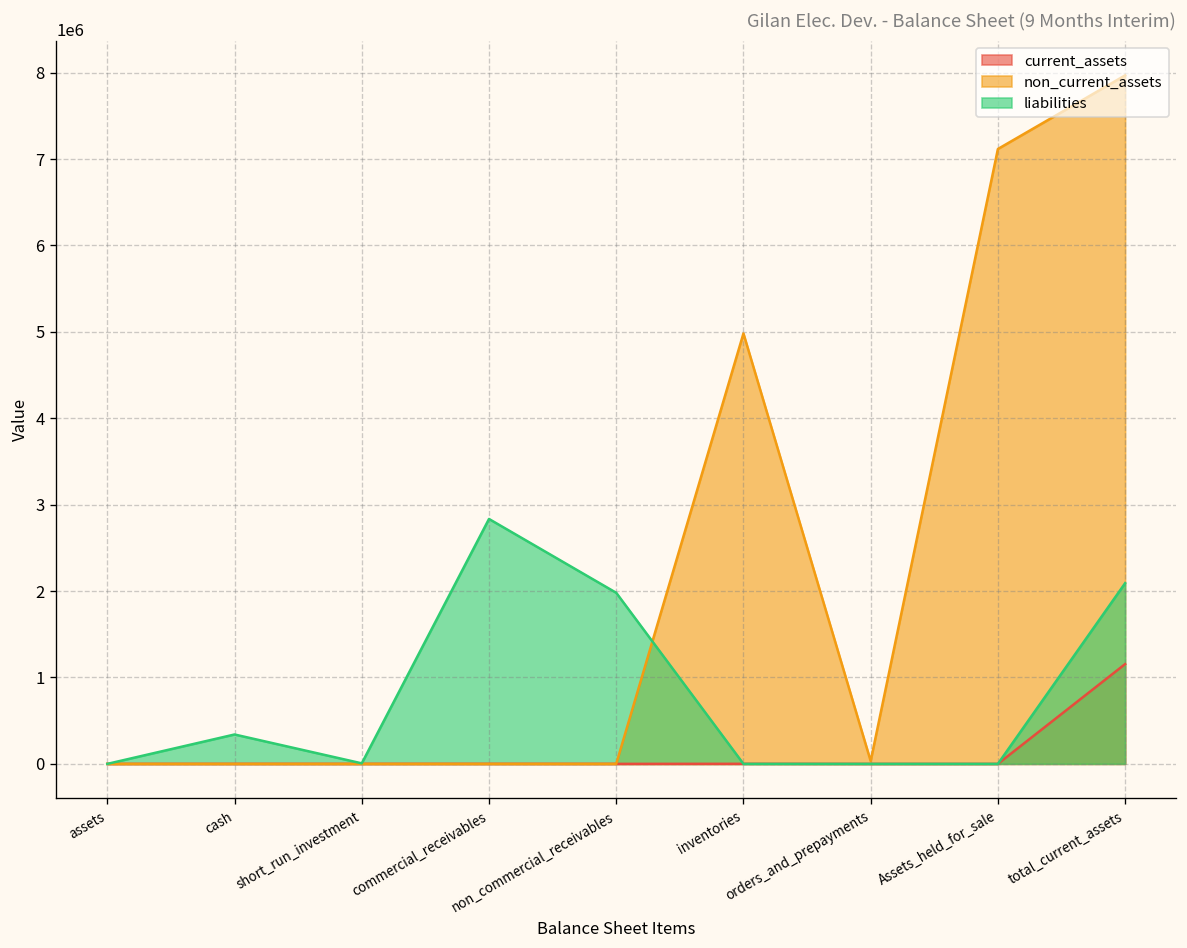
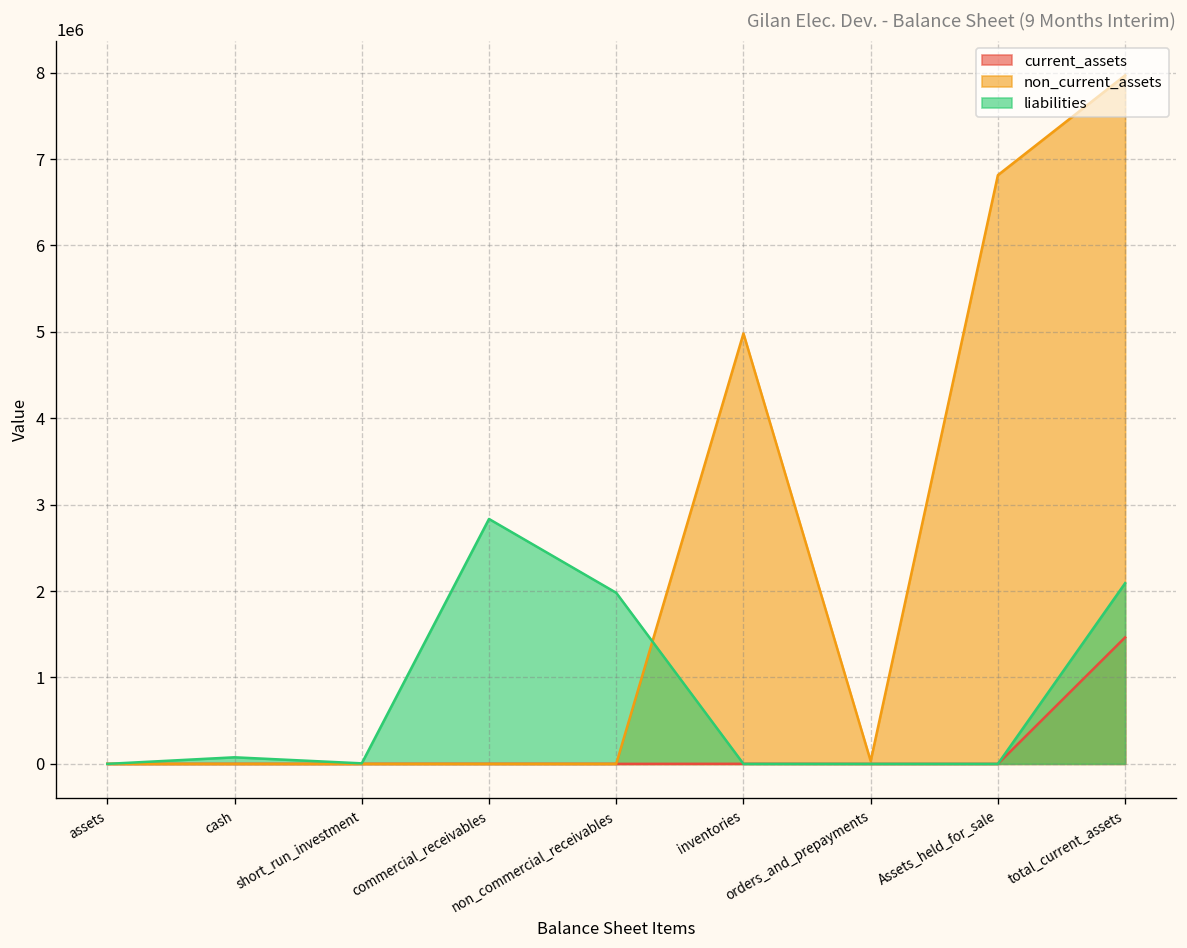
liabilities, cash: 300000 -> 100000
non_current_assets, Assets_held_for_sale: 7100000 -> 6800000
current_assets, total_current_assets: 1200000 -> 1500000
